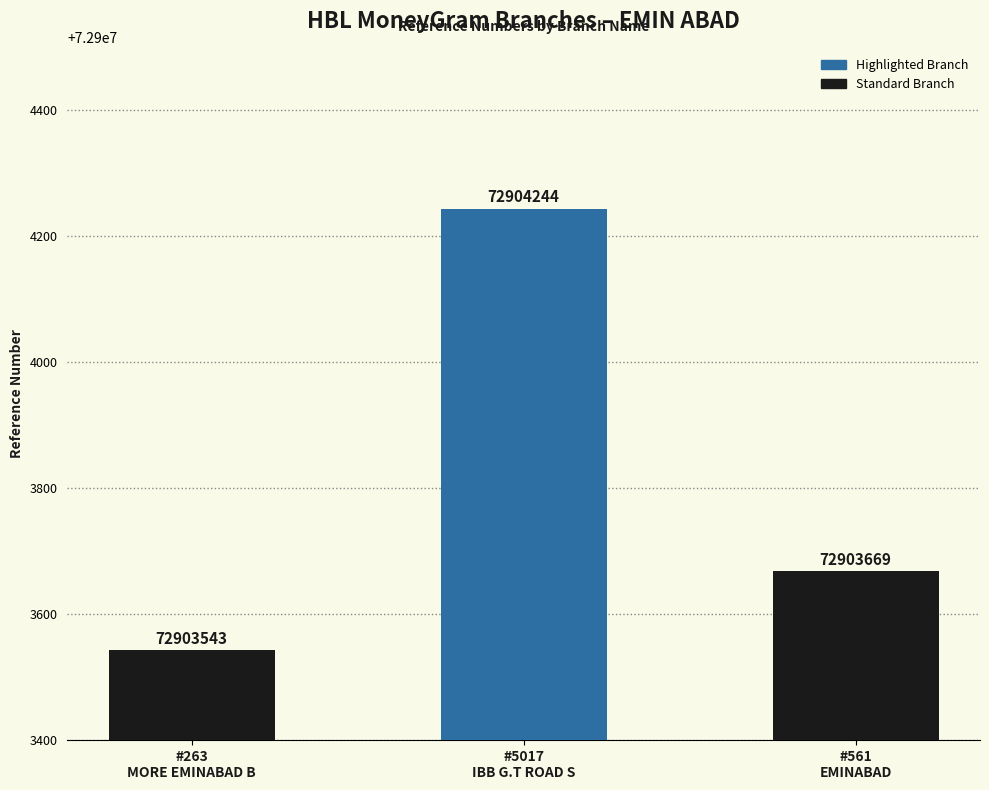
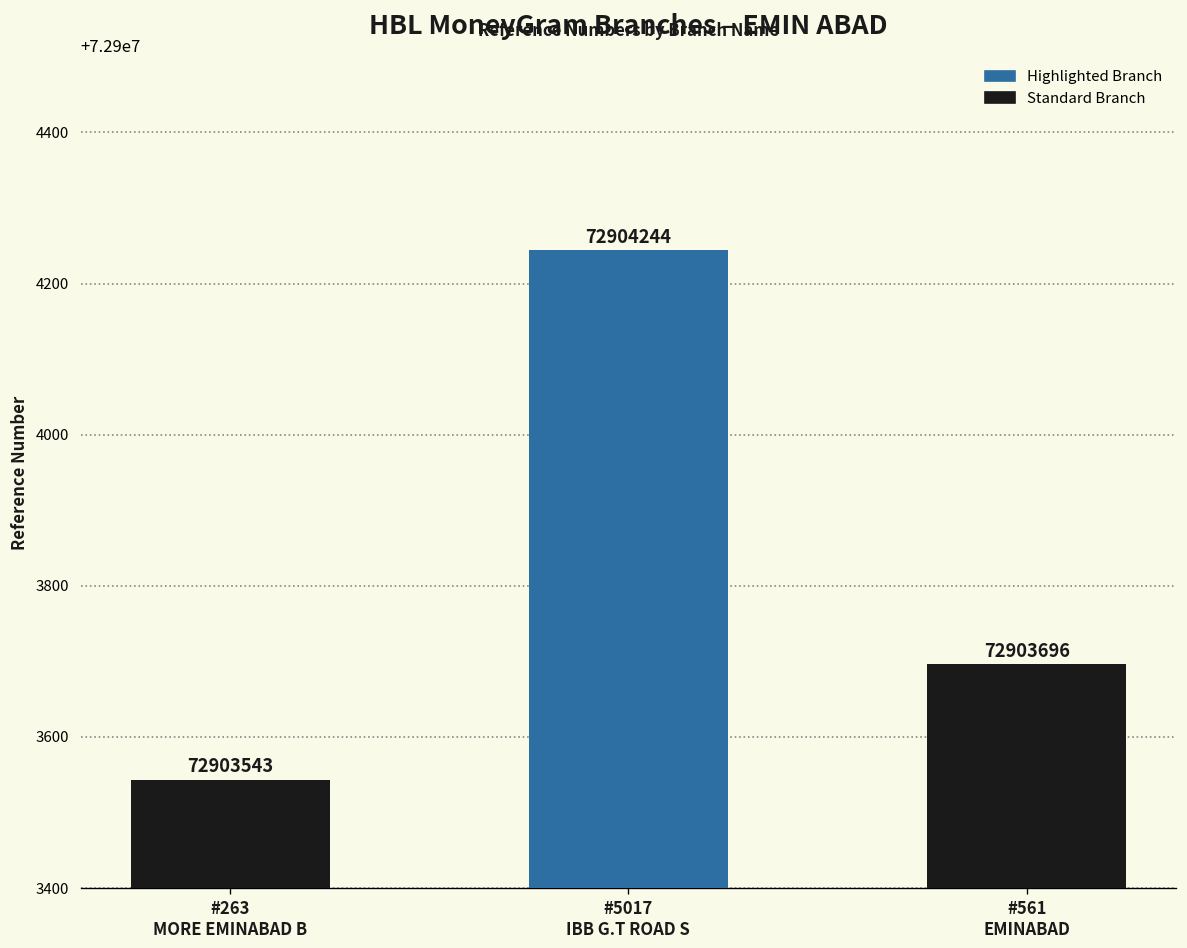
#561 EMINABAD: 72903669 -> 72903696
